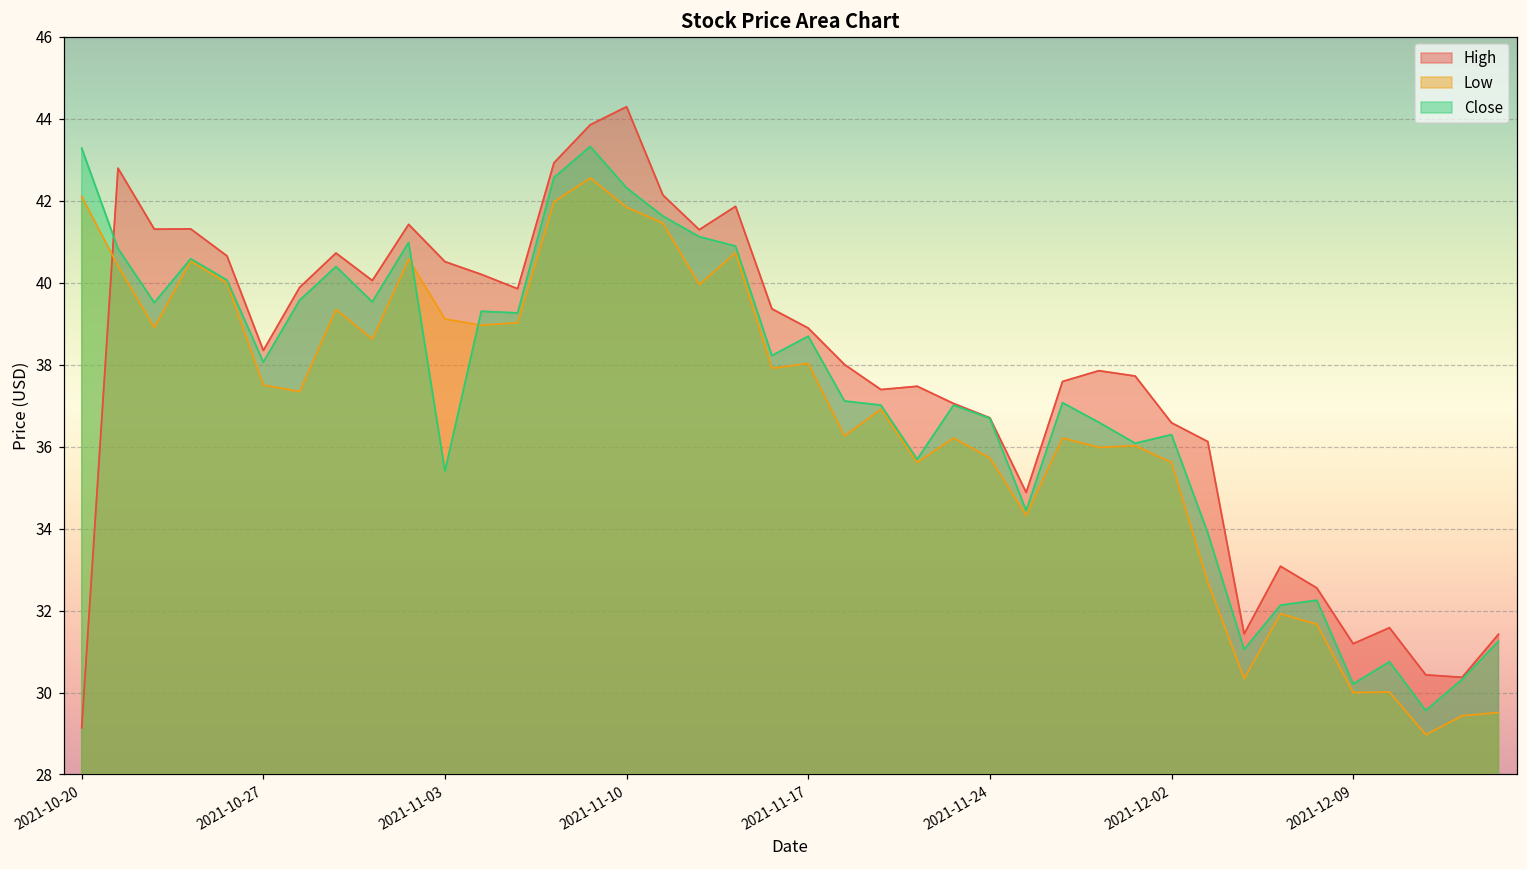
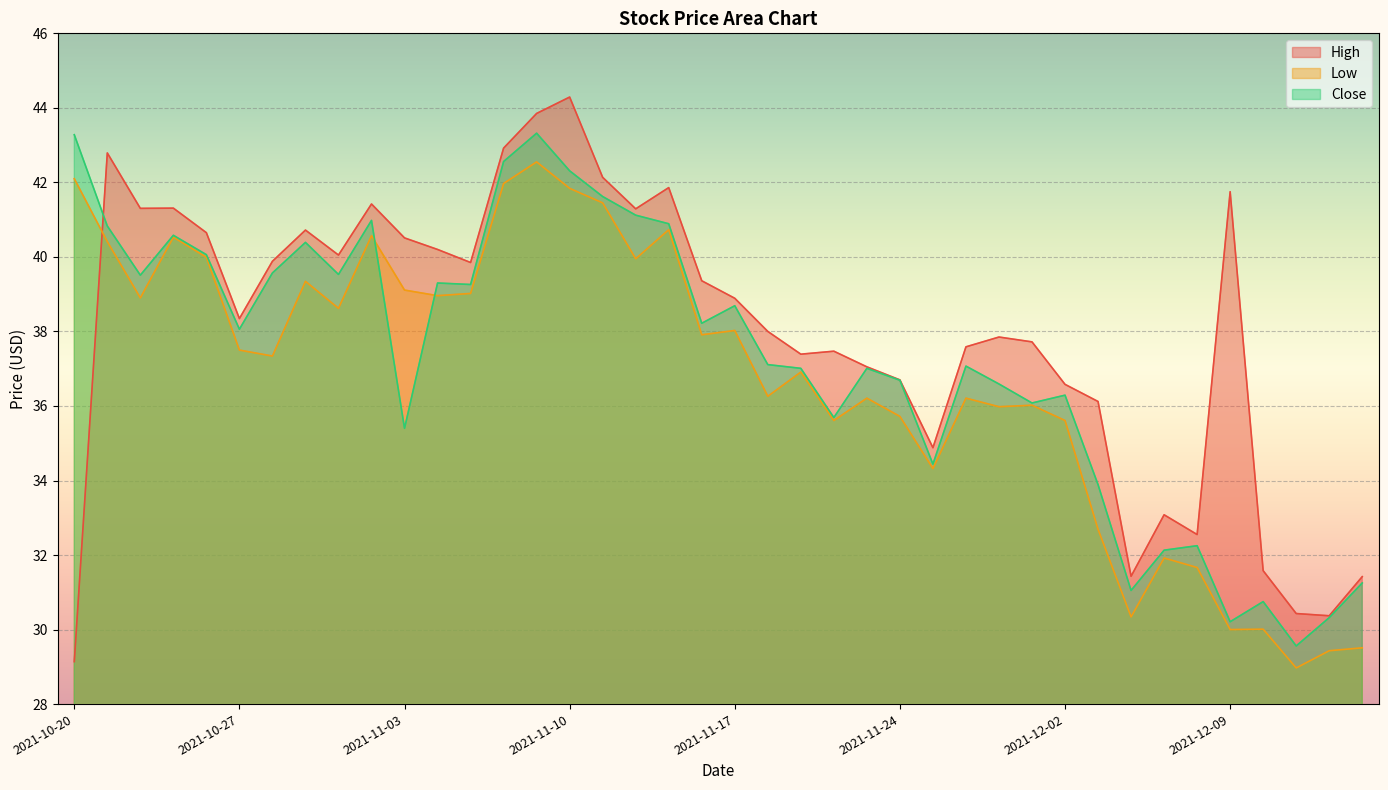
High, 2021-12-09: 31.2 -> 41.8
